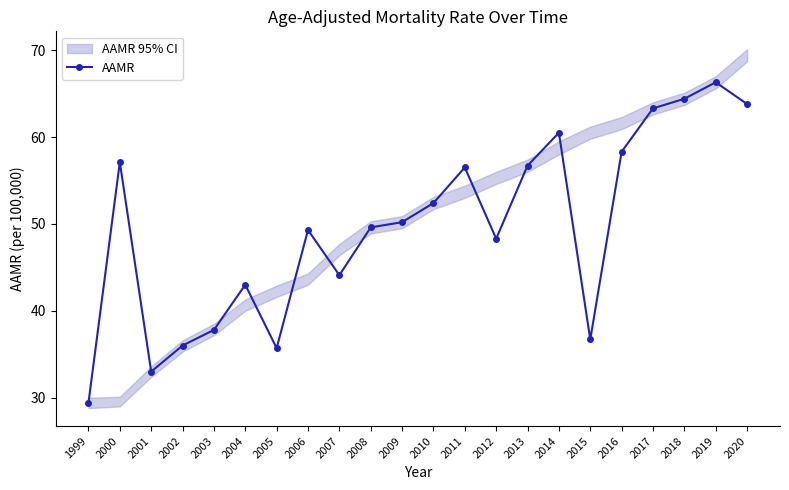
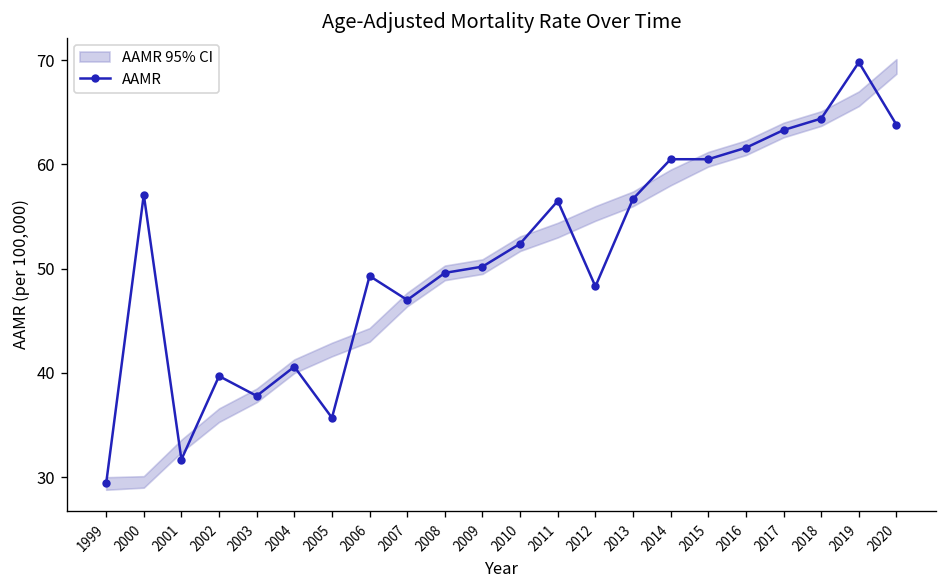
AAMR, 2001: 33 -> 32
AAMR, 2002: 36 -> 40
AAMR, 2004: 43 -> 41
AAMR, 2007: 44 -> 47
AAMR, 2015: 37 -> 61
AAMR, 2016: 58 -> 62
AAMR, 2019: 66 -> 70
